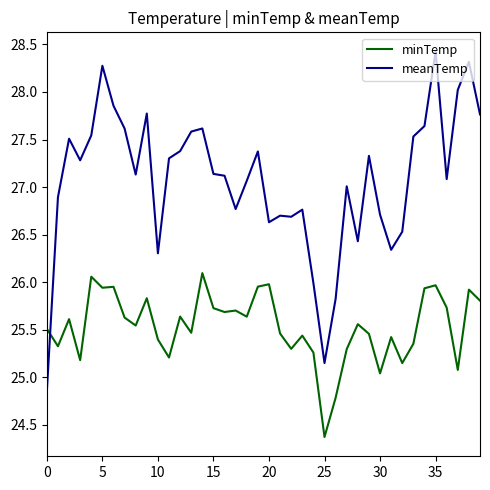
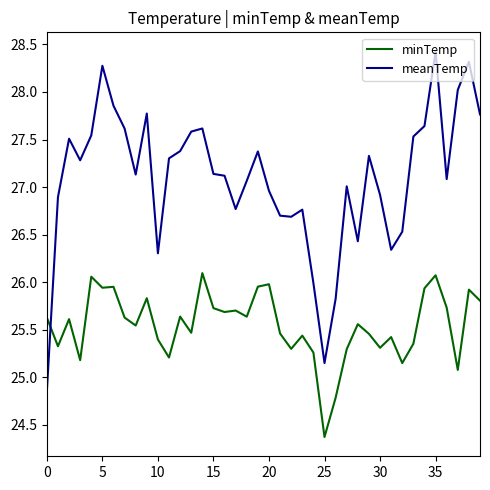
minTemp, 0: 25.5 -> 25.6
meanTemp, 20: 26.6 -> 27.0
minTemp, 30: 25.0 -> 25.3
meanTemp, 30: 26.7 -> 26.9
minTemp, 35: 26.0 -> 26.1
